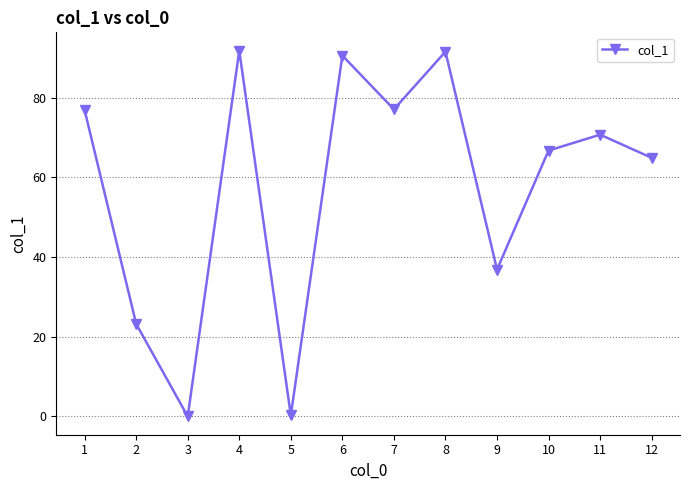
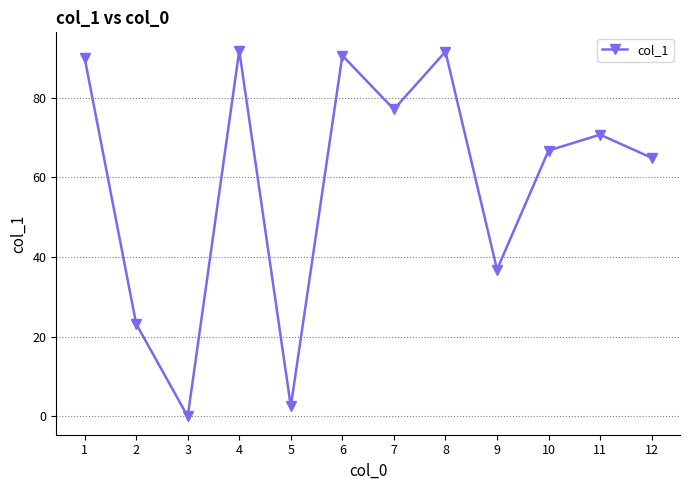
1: 77 -> 90
5: 0 -> 3
